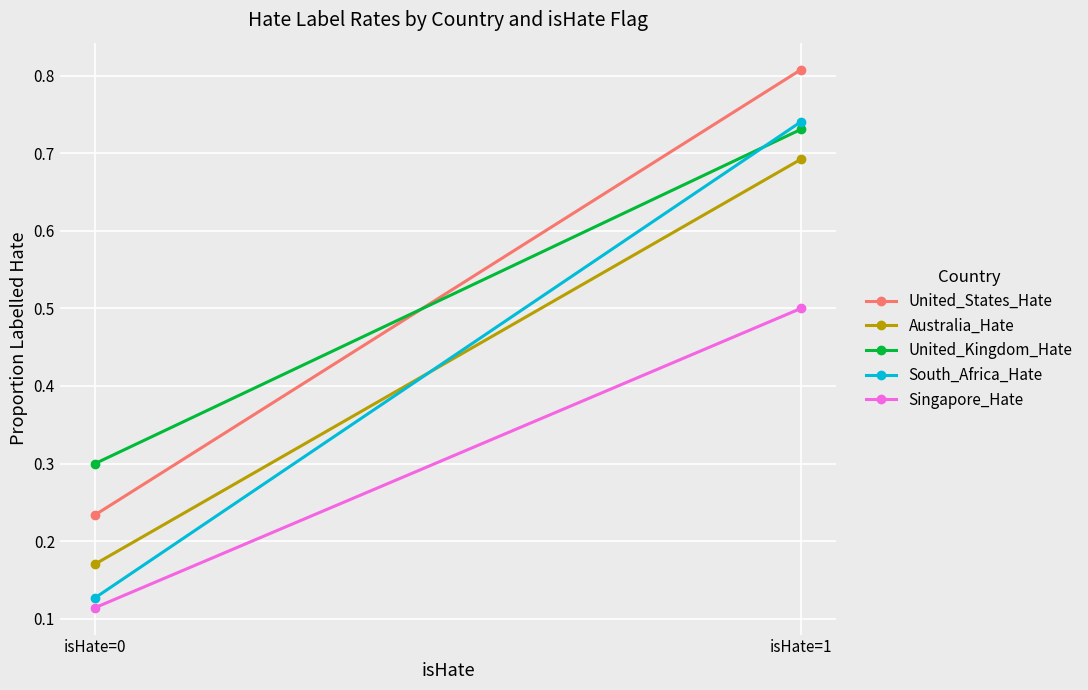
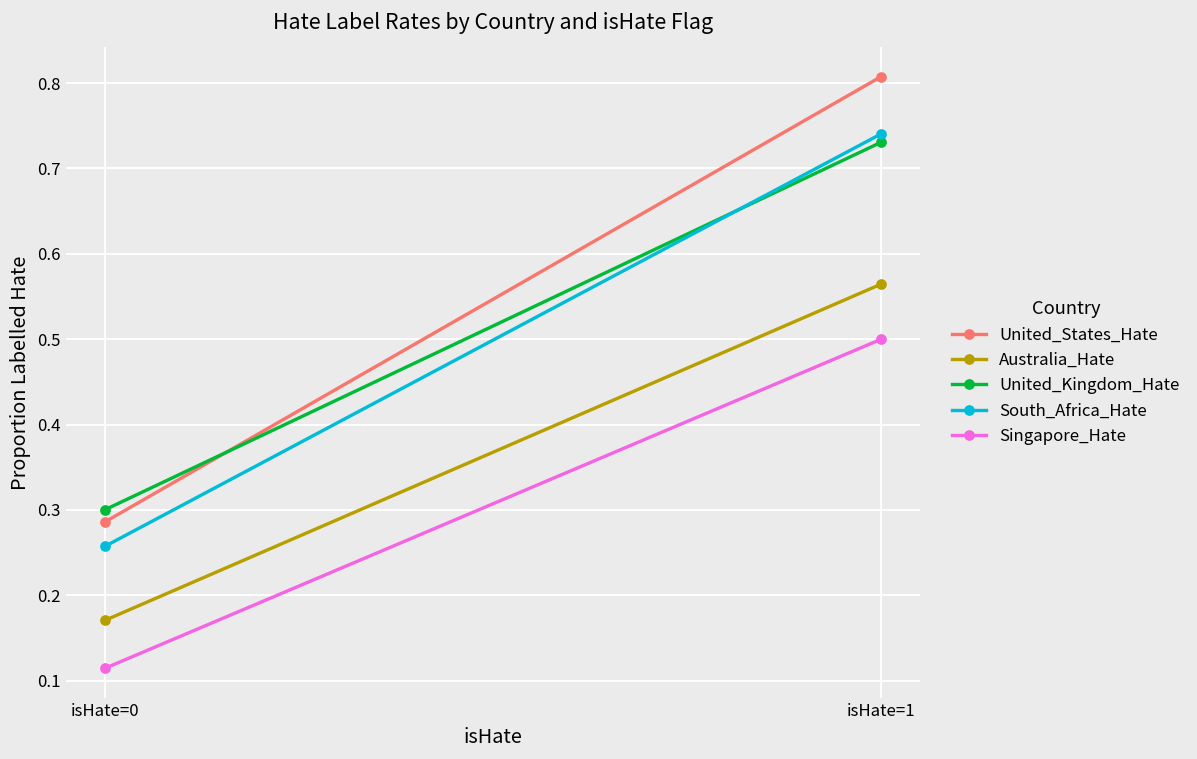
United_States_Hate, isHate=0: 0.23 -> 0.29
South_Africa_Hate, isHate=0: 0.13 -> 0.26
Australia_Hate, isHate=1: 0.69 -> 0.56
